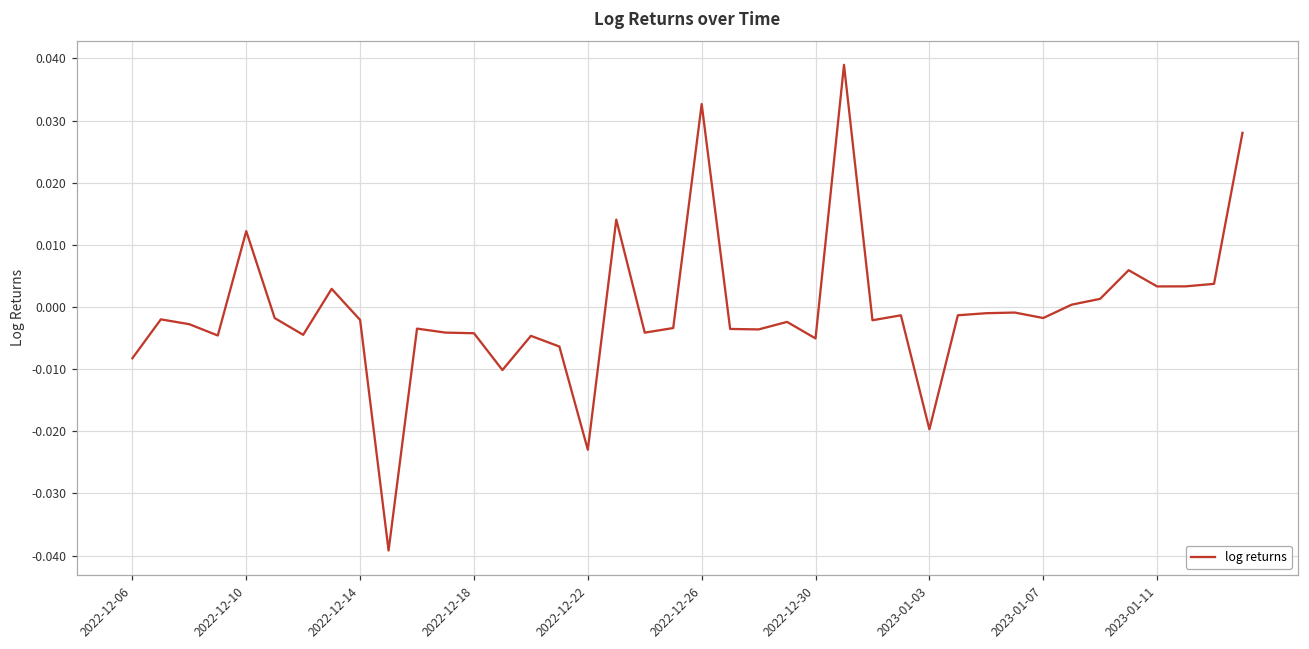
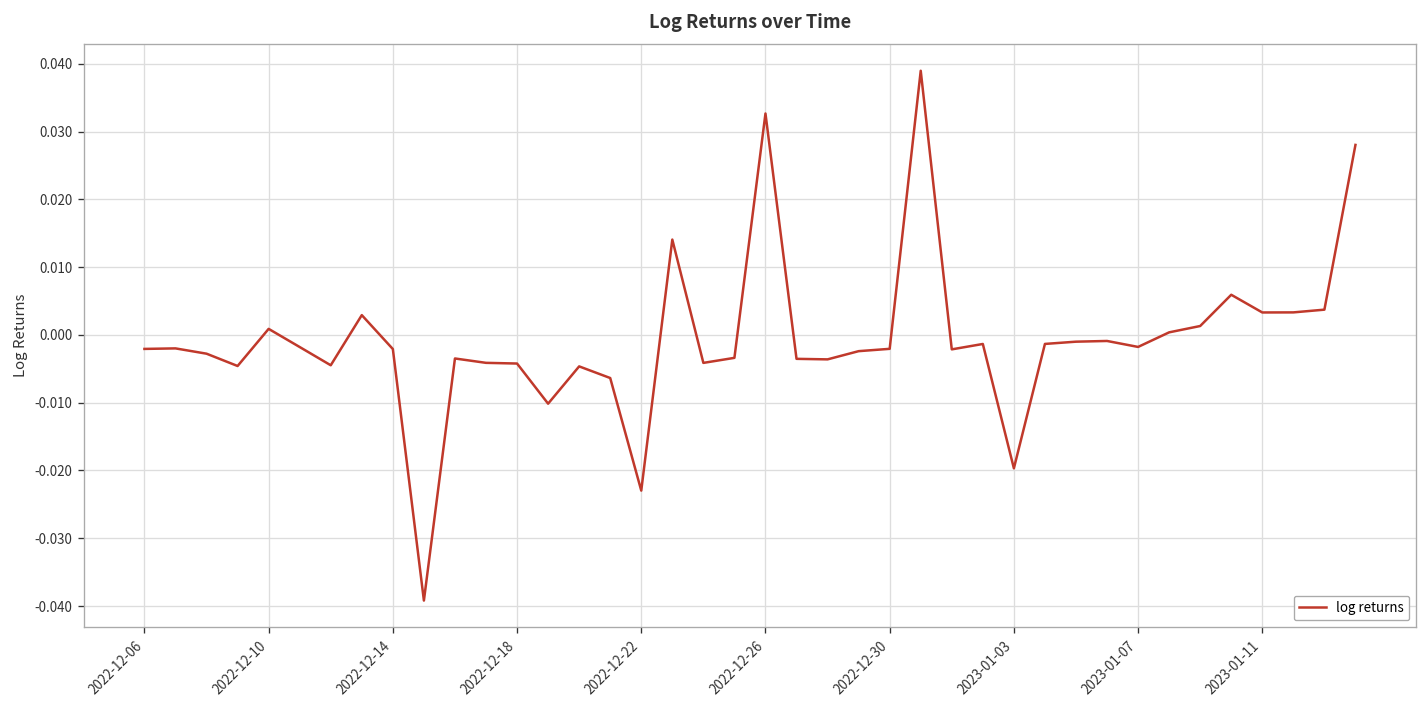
2022-12-06: -0.008 -> -0.002
2022-12-10: 0.012 -> 0.001
2022-12-30: -0.005 -> -0.002
